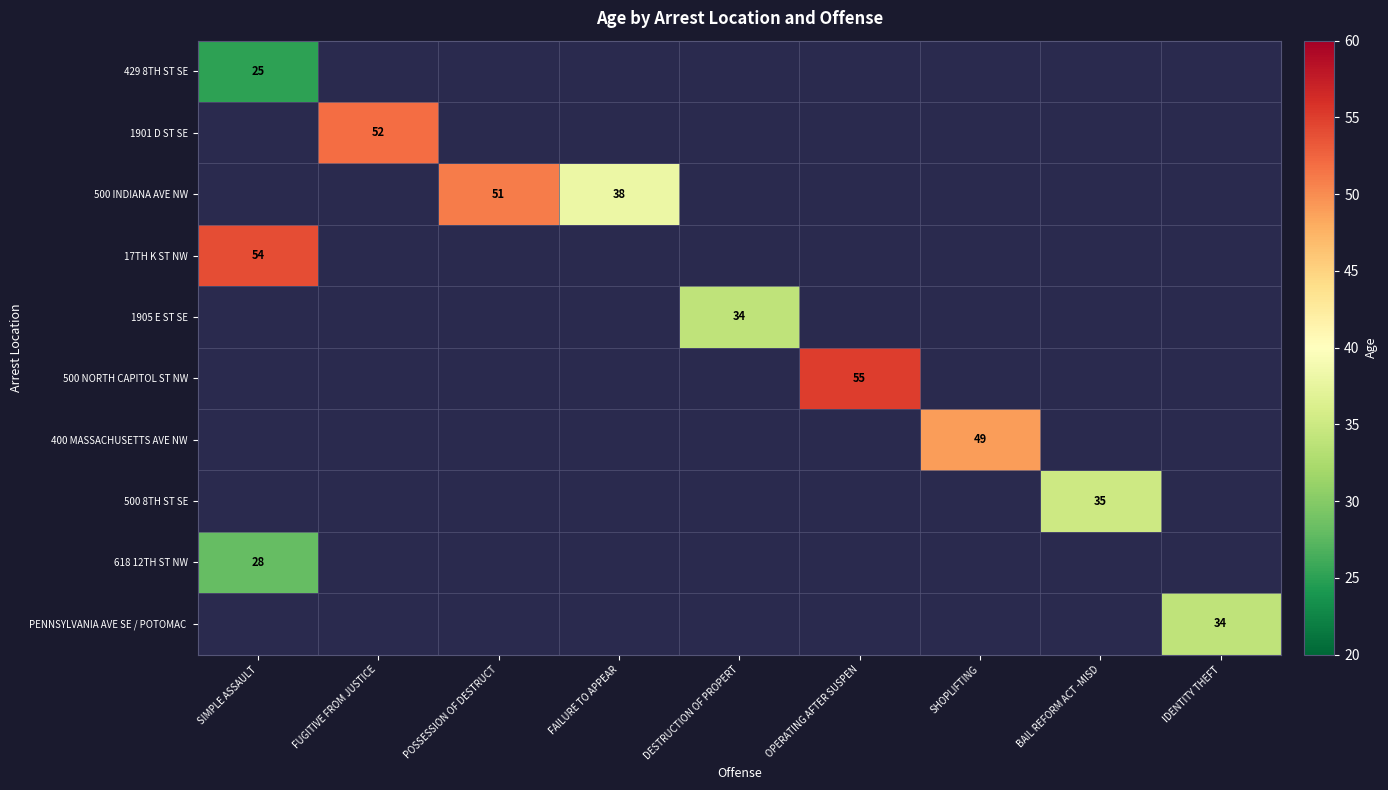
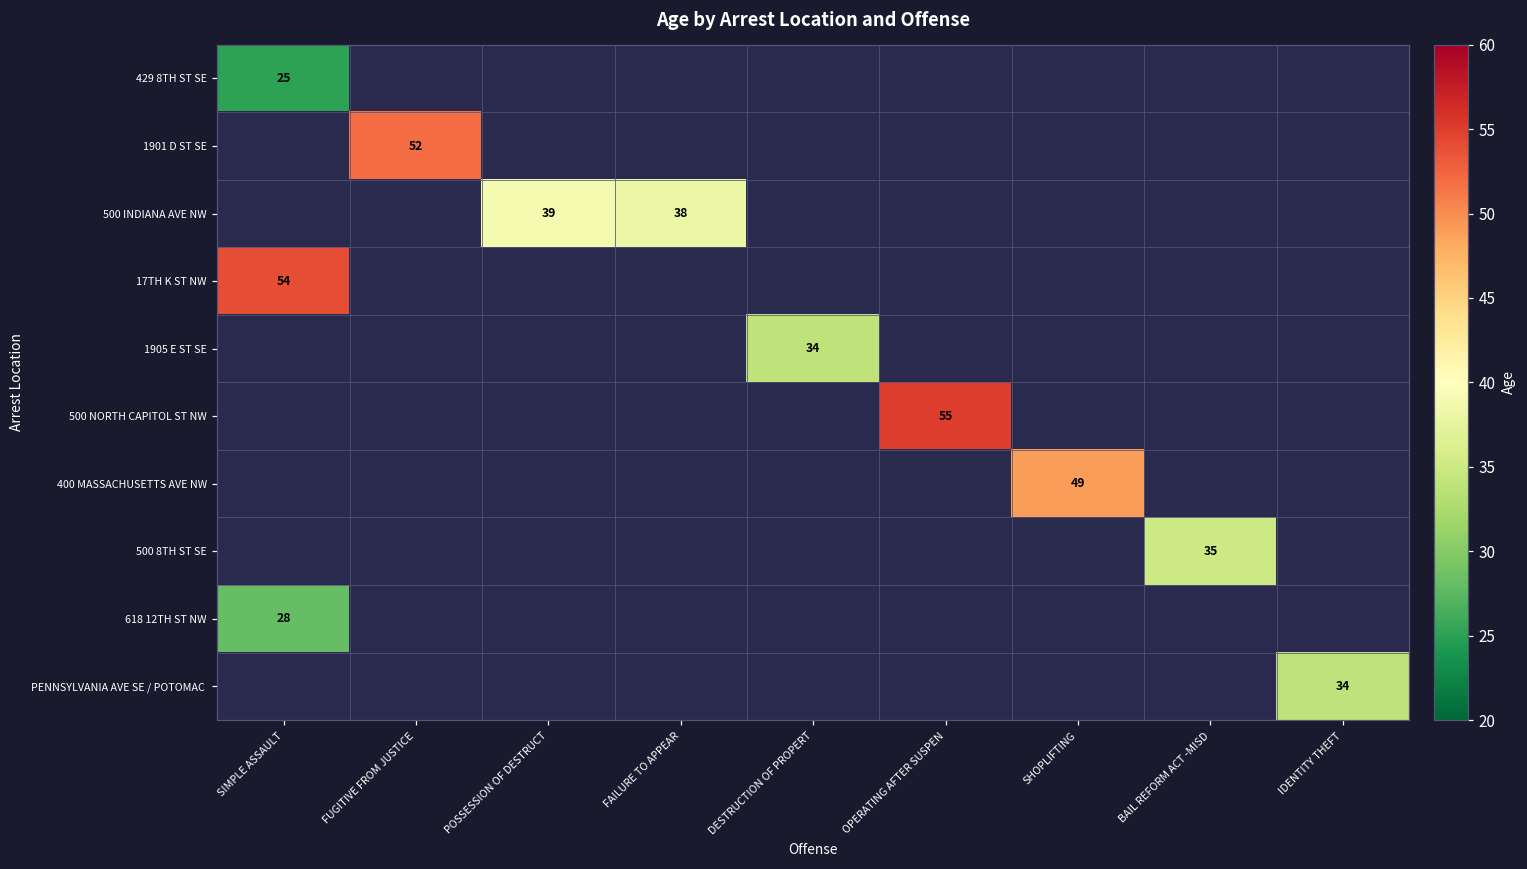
500 INDIANA AVE NW, POSSESSION OF DESTRUCT: 51 -> 39
